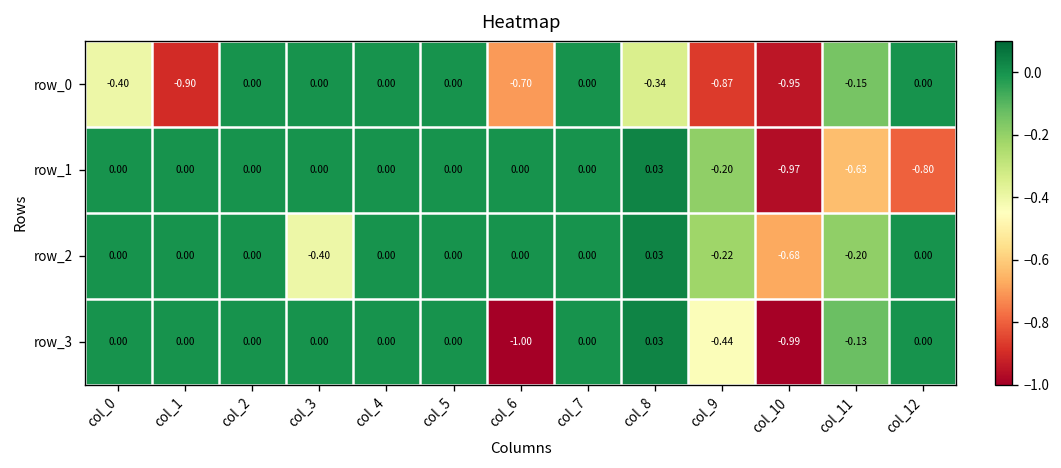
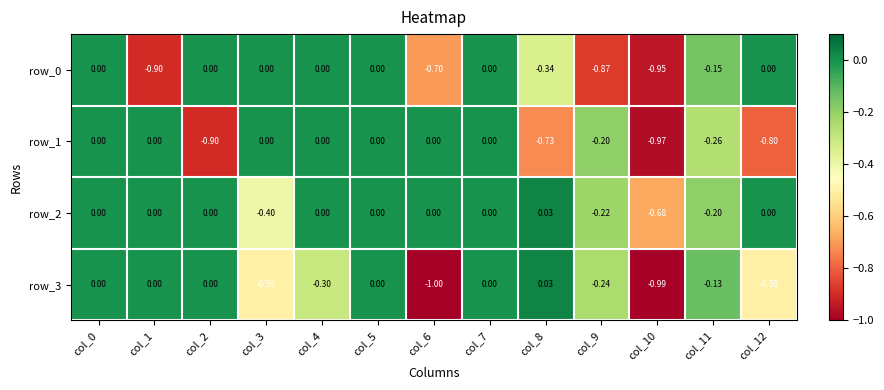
row_0, col_0: -0.40 -> 0.00
row_1, col_2: 0.00 -> -0.90
row_1, col_8: 0.03 -> -0.73
row_1, col_11: -0.63 -> -0.26
row_3, col_3: 0.00 -> -0.50
row_3, col_4: 0.00 -> -0.30
row_3, col_9: -0.44 -> -0.24
row_3, col_12: 0.00 -> -0.50
